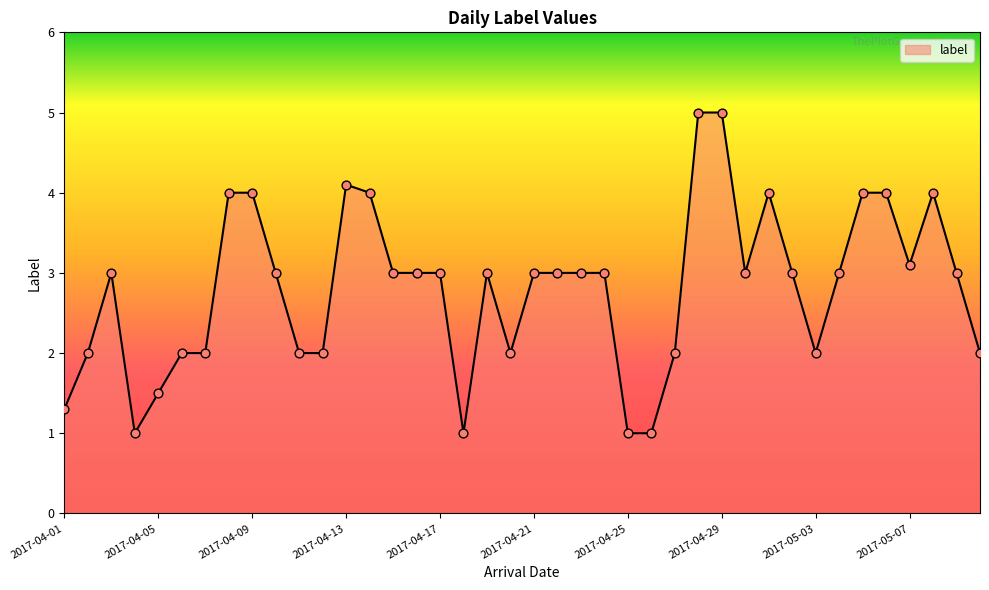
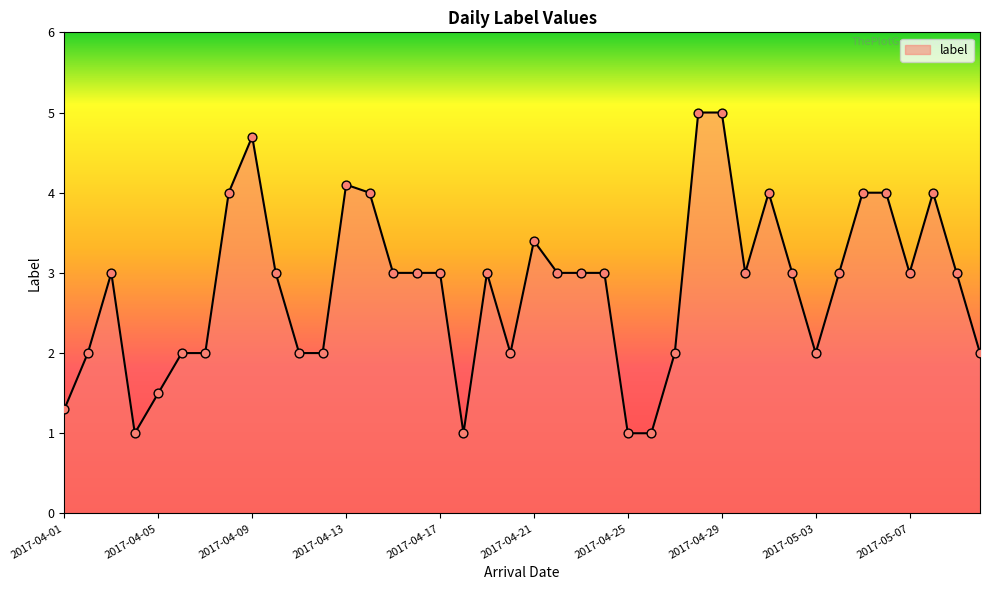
2017-04-09: 4.0 -> 4.7
2017-04-21: 3.0 -> 3.4
2017-05-07: 3.1 -> 3.0
